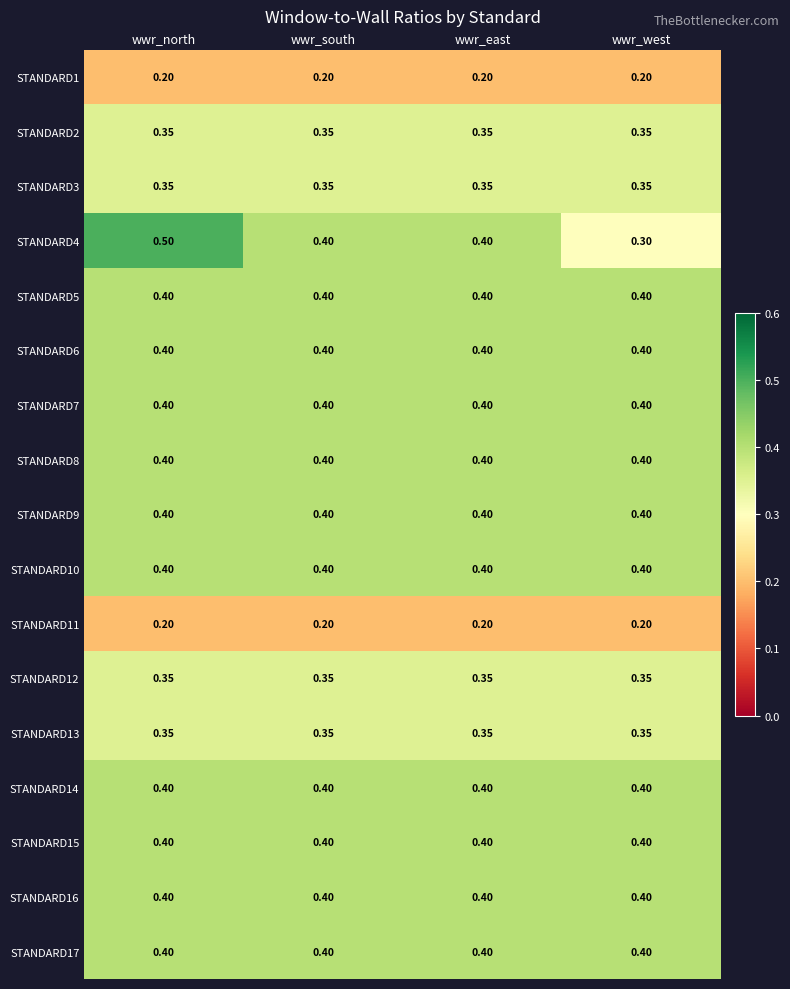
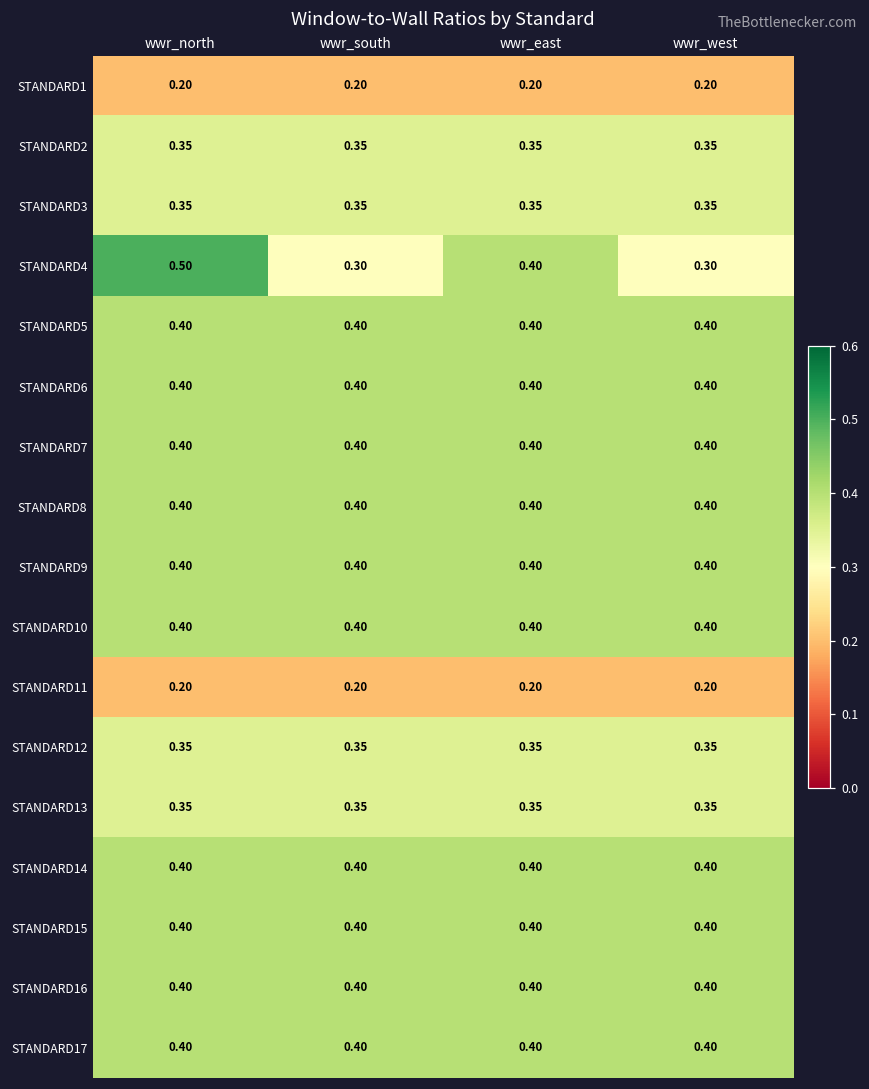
STANDARD4, wwr_south: 0.40 -> 0.30
